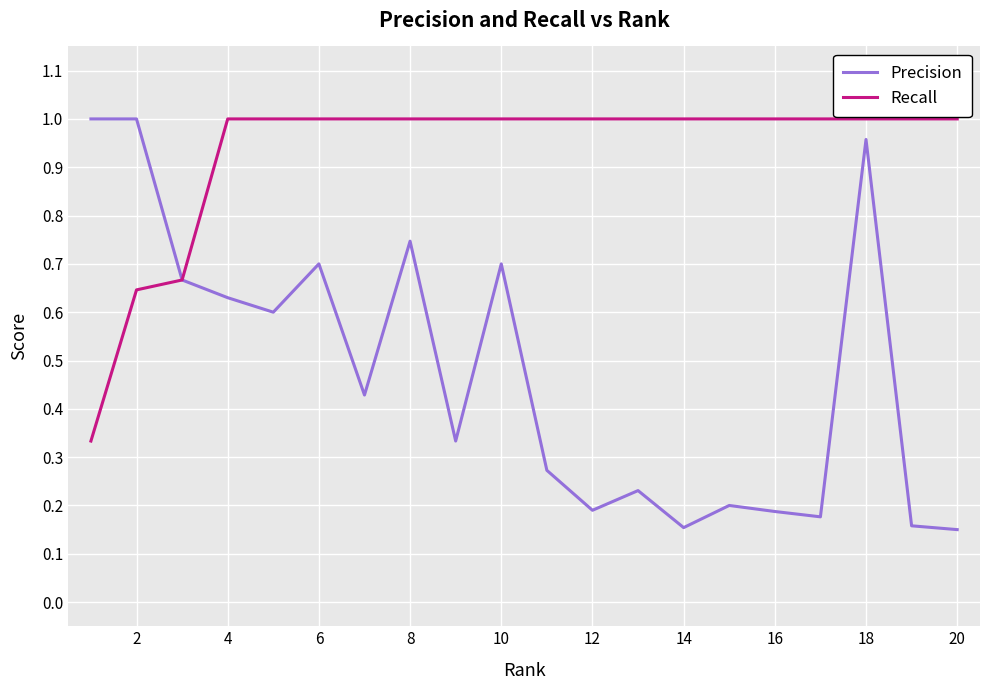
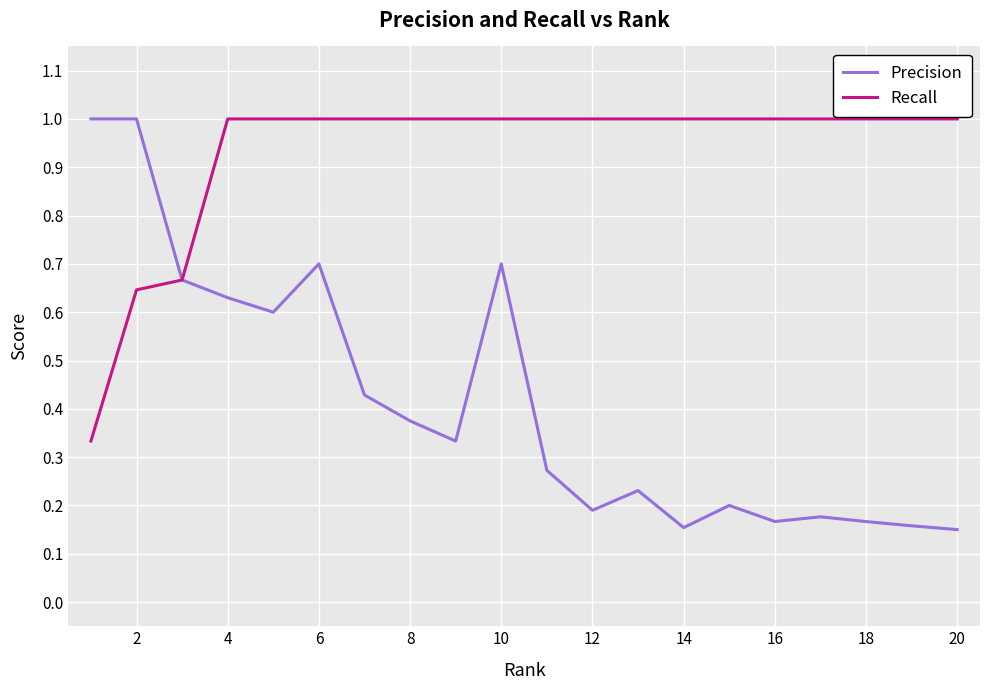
Precision, 8: 0.75 -> 0.38
Precision, 16: 0.19 -> 0.17
Precision, 18: 0.96 -> 0.17
